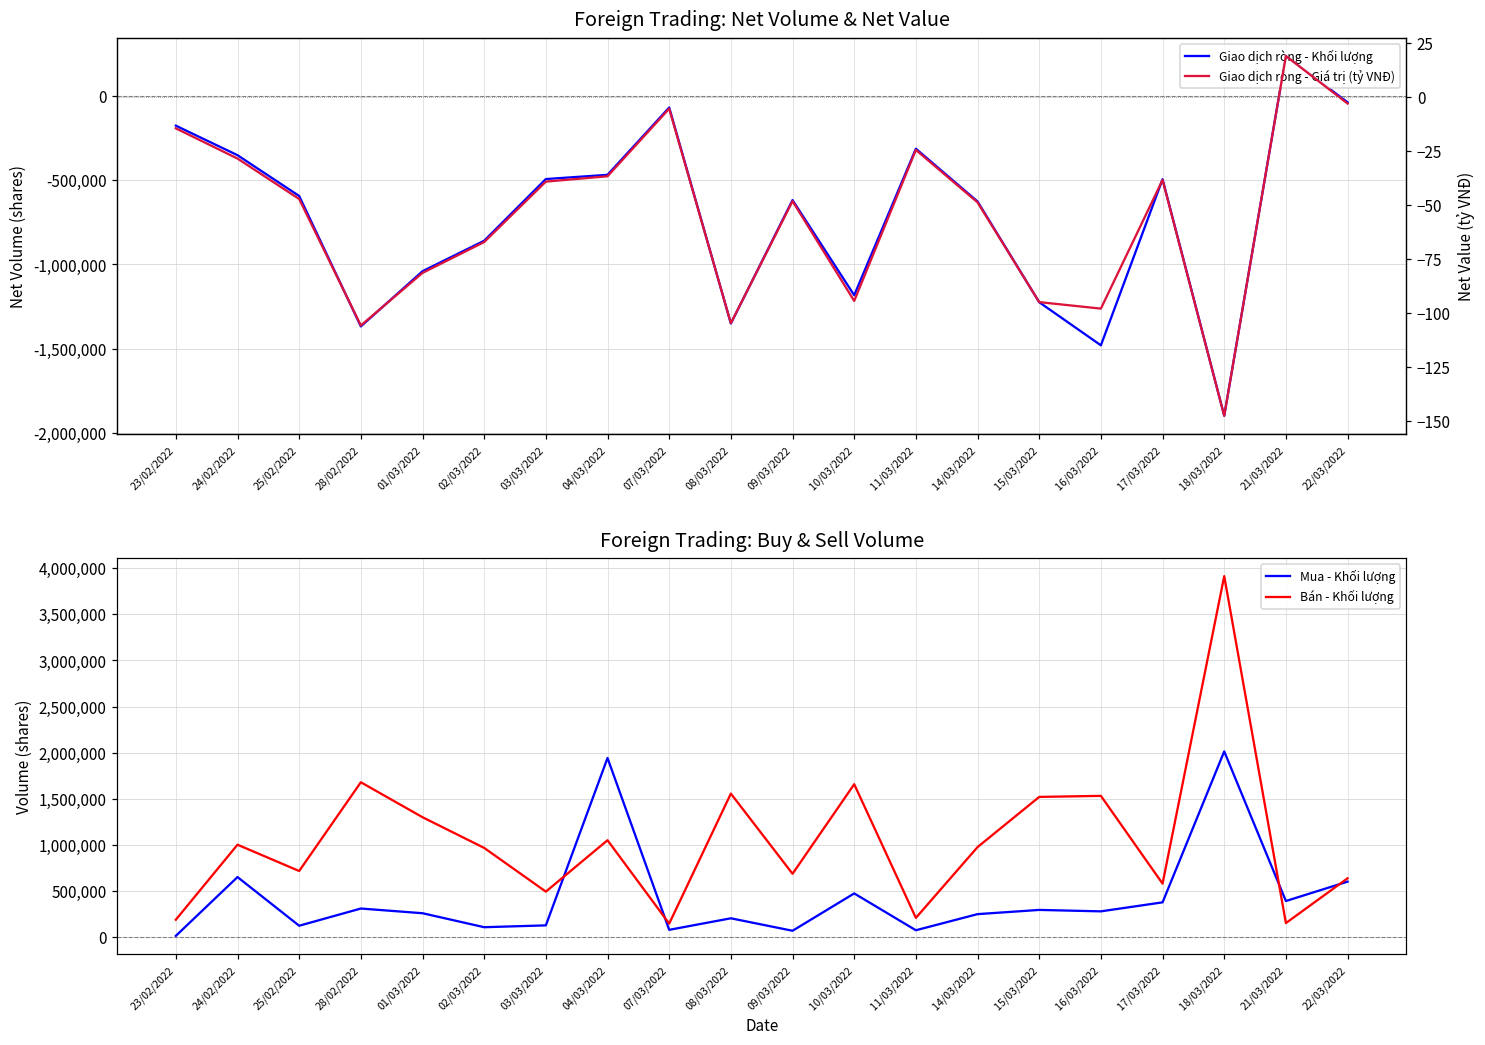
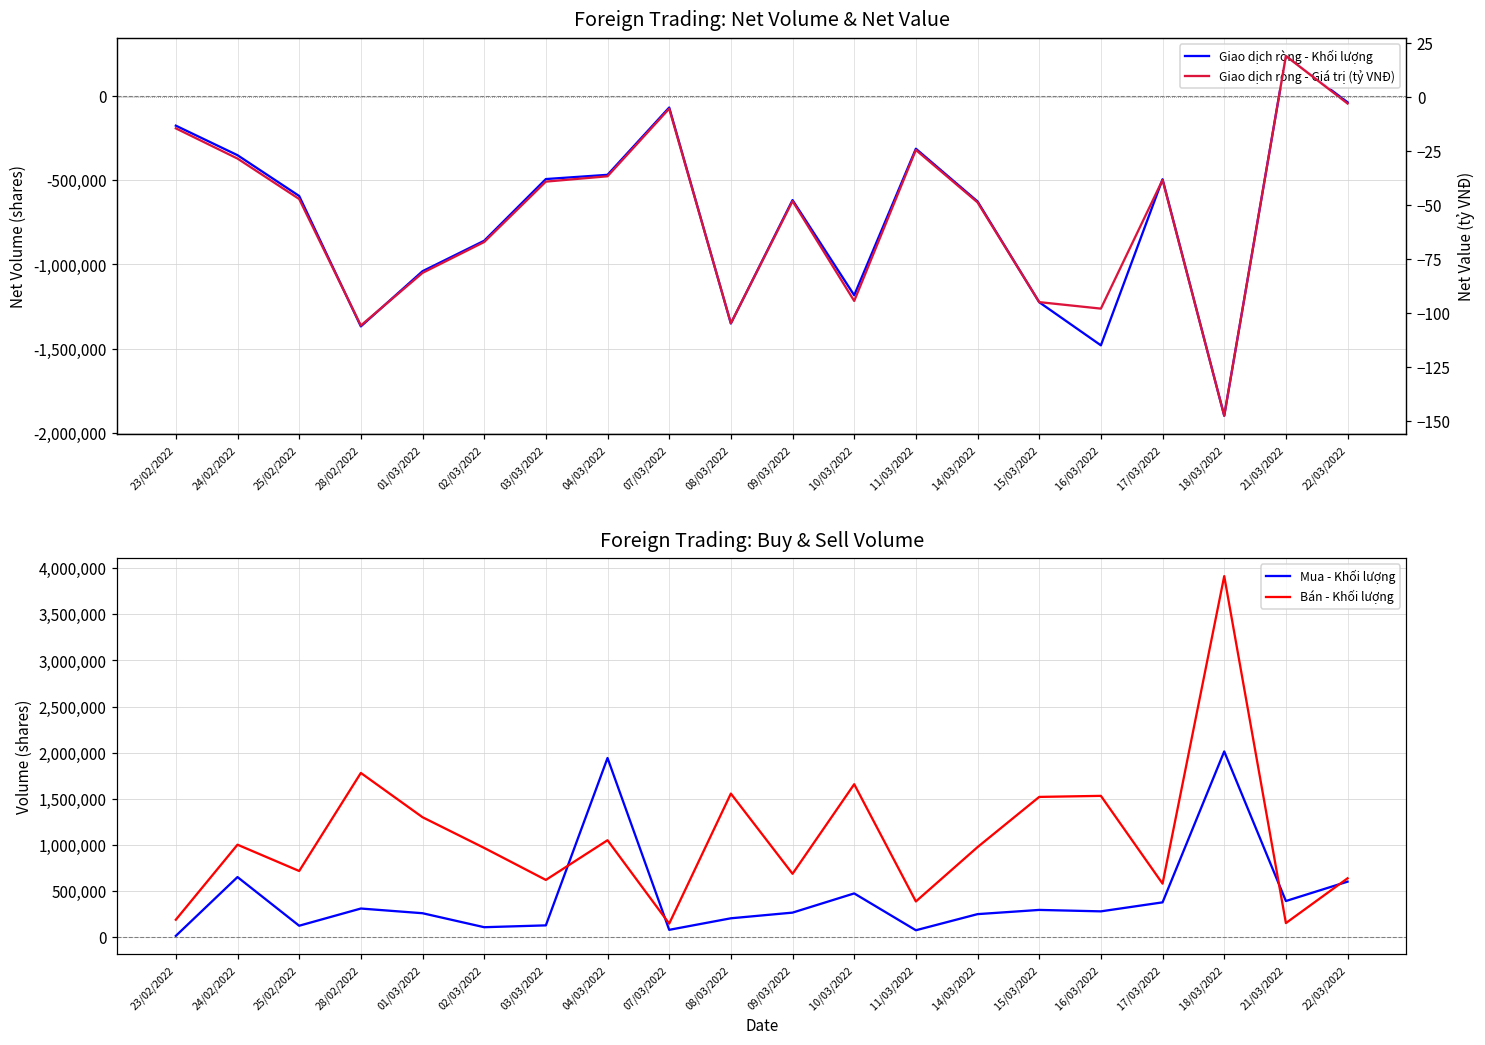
Foreign Trading: Buy & Sell Volume, Bán - Khối lượng, 28/02/2022: 1,700,000 -> 1,800,000
Foreign Trading: Buy & Sell Volume, Bán - Khối lượng, 03/03/2022: 500,000 -> 600,000
Foreign Trading: Buy & Sell Volume, Mua - Khối lượng, 09/03/2022: 100,000 -> 300,000
Foreign Trading: Buy & Sell Volume, Bán - Khối lượng, 11/03/2022: 200,000 -> 400,000
